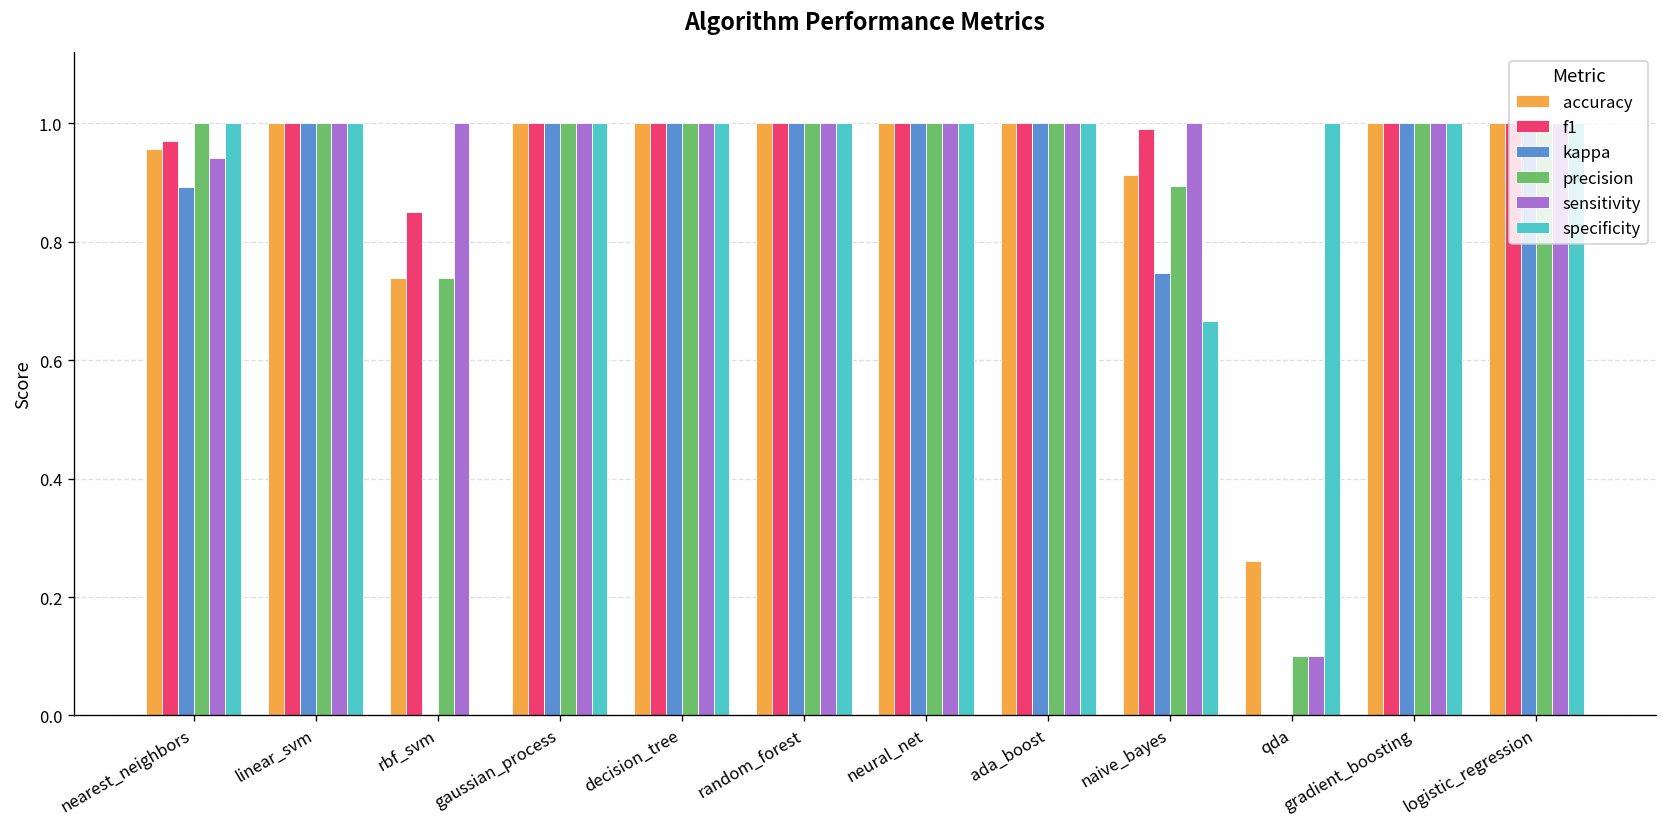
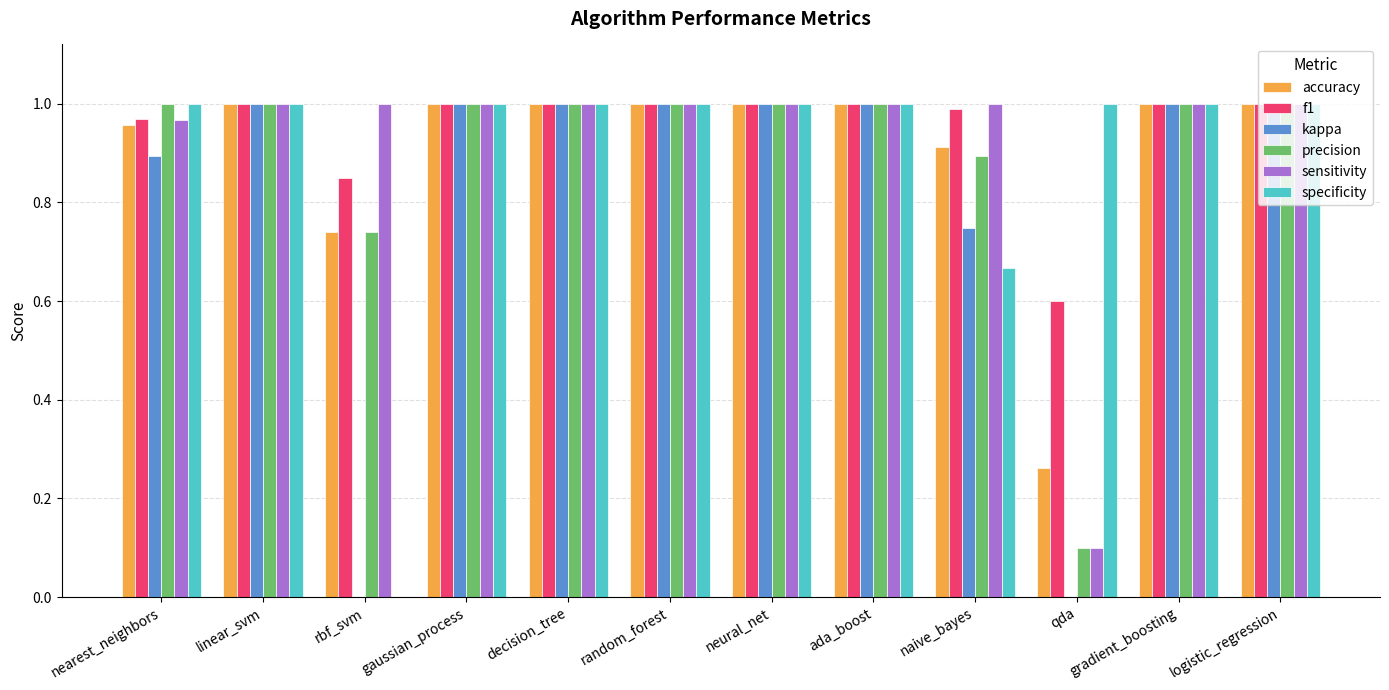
sensitivity, nearest_neighbors: 0.94 -> 0.97
f1, qda: 0.0 -> 0.6
